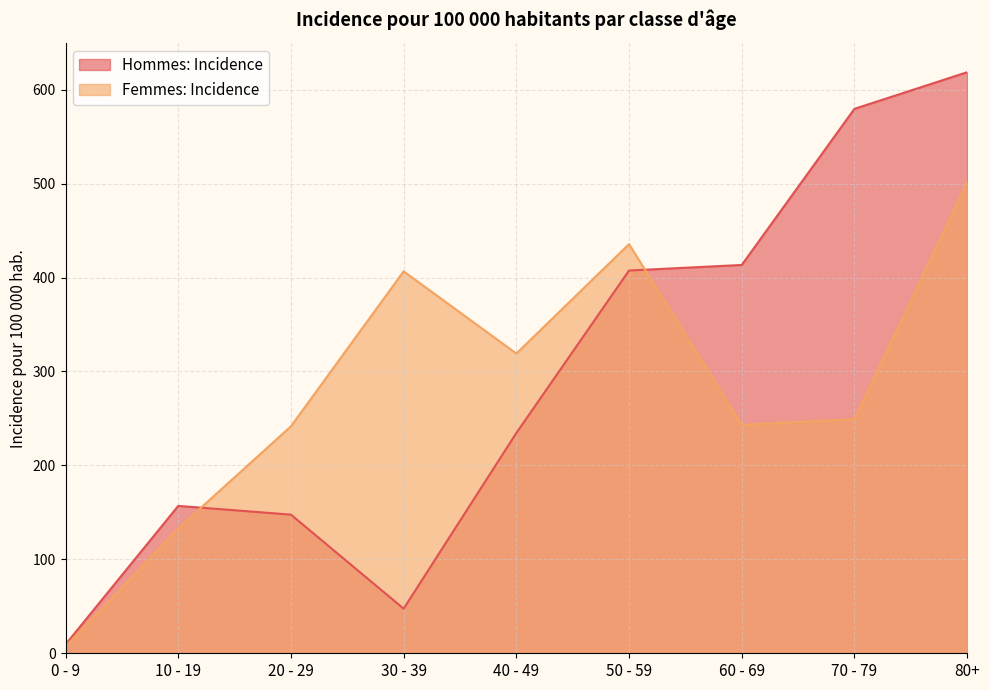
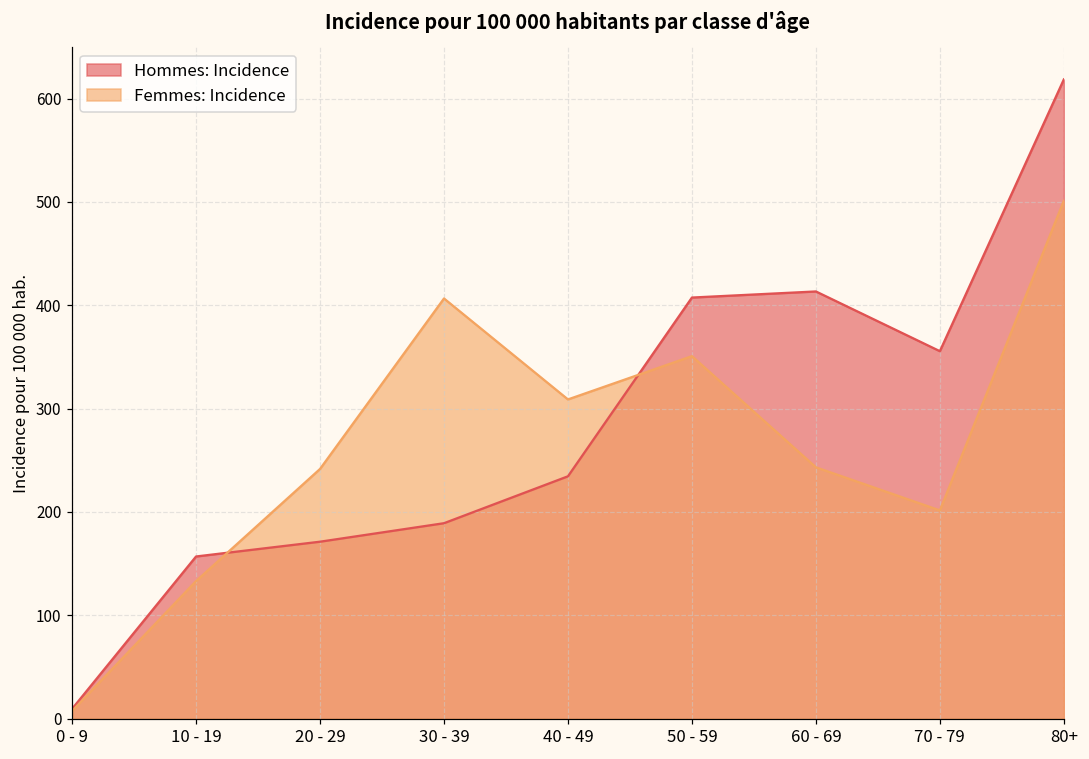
Hommes: Incidence, 20 - 29: 150 -> 170
Hommes: Incidence, 30 - 39: 50 -> 190
Femmes: Incidence, 40 - 49: 320 -> 310
Femmes: Incidence, 50 - 59: 440 -> 350
Hommes: Incidence, 70 - 79: 580 -> 360
Femmes: Incidence, 70 - 79: 250 -> 200
